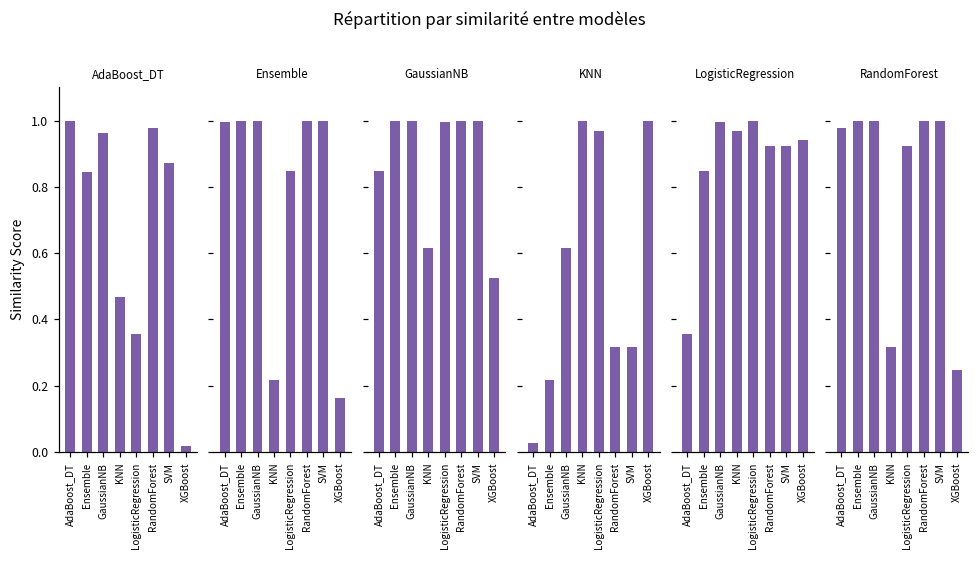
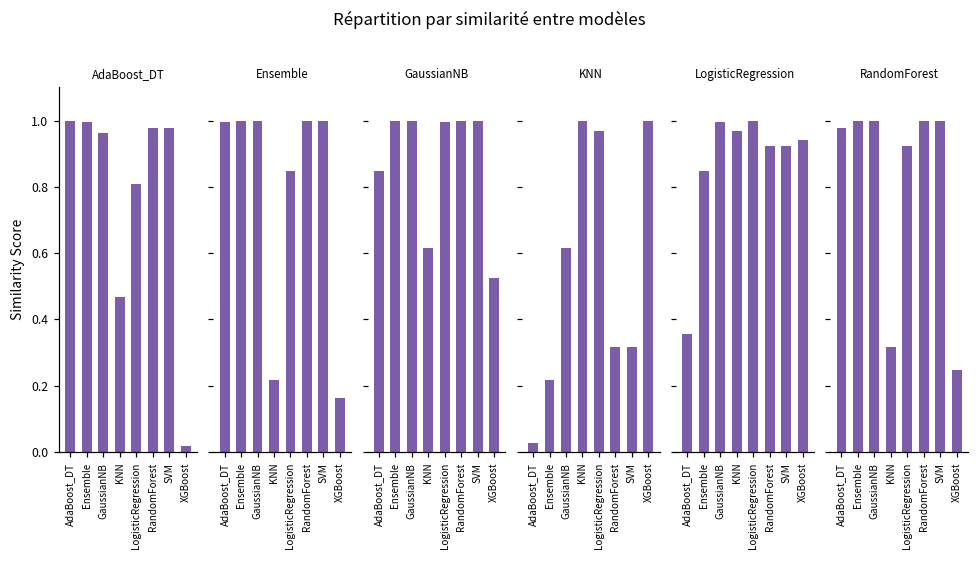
AdaBoost_DT, Ensemble: 0.84 -> 0.99
AdaBoost_DT, LogisticRegression: 0.35 -> 0.81
AdaBoost_DT, SVM: 0.87 -> 0.98
